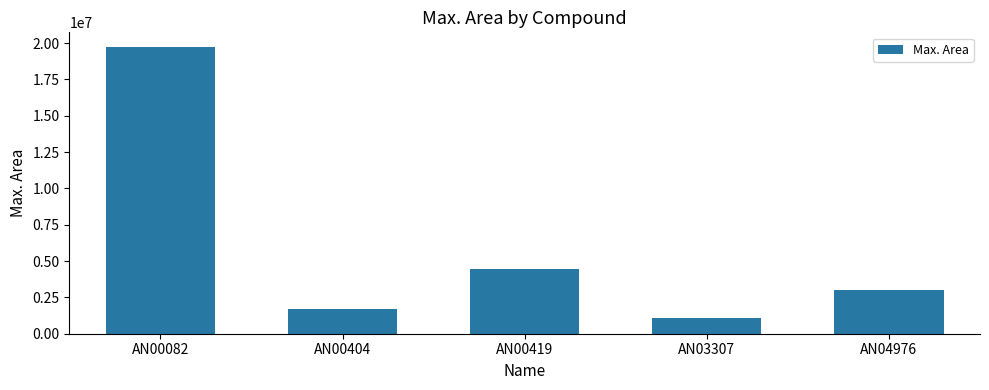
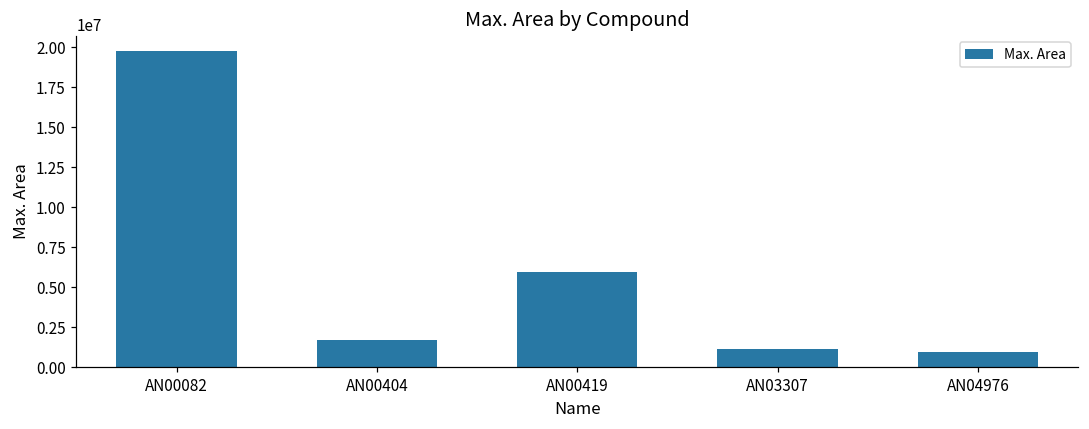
AN00419: 4500000 -> 6000000
AN04976: 3000000 -> 900000
